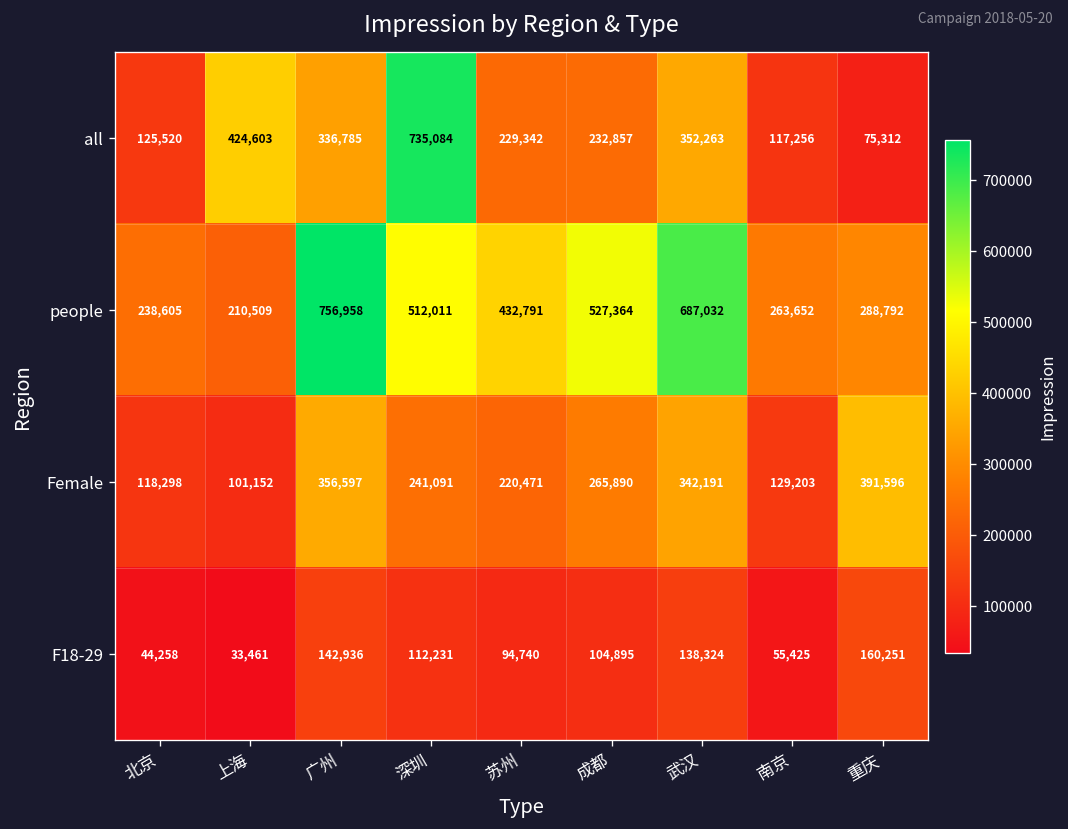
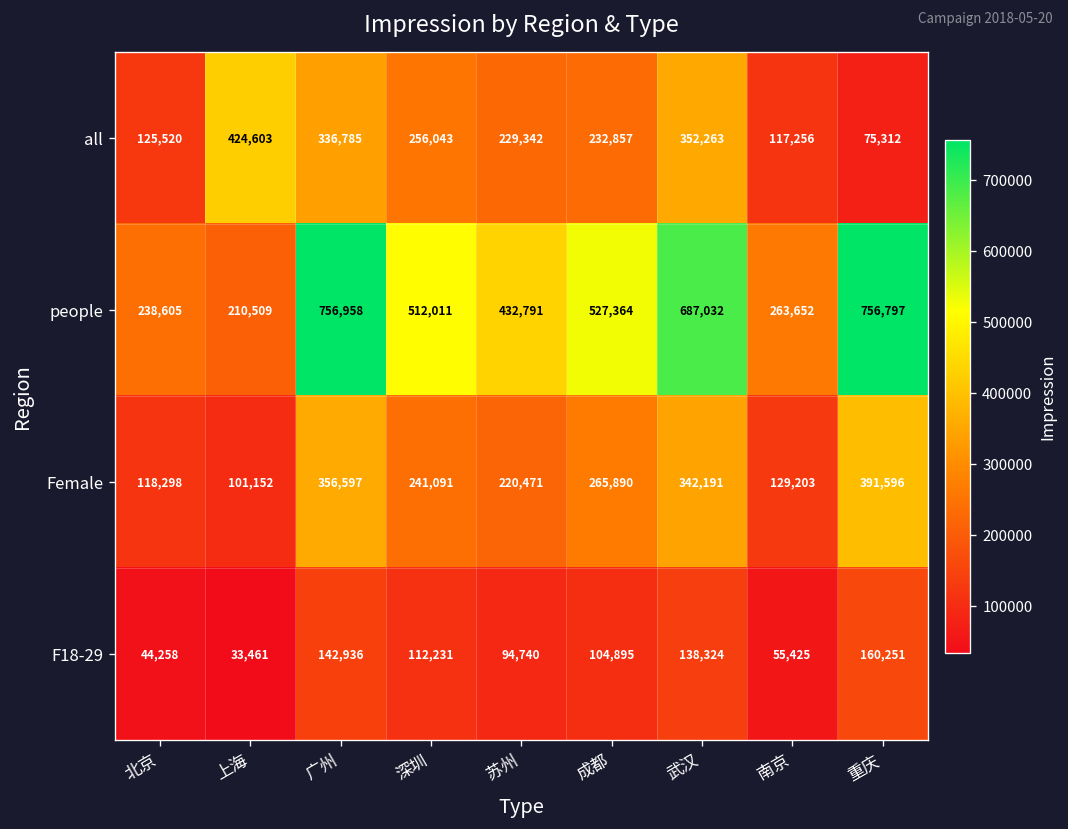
all, 深圳: 735,084 -> 256,043
people, 重庆: 288,792 -> 756,797
